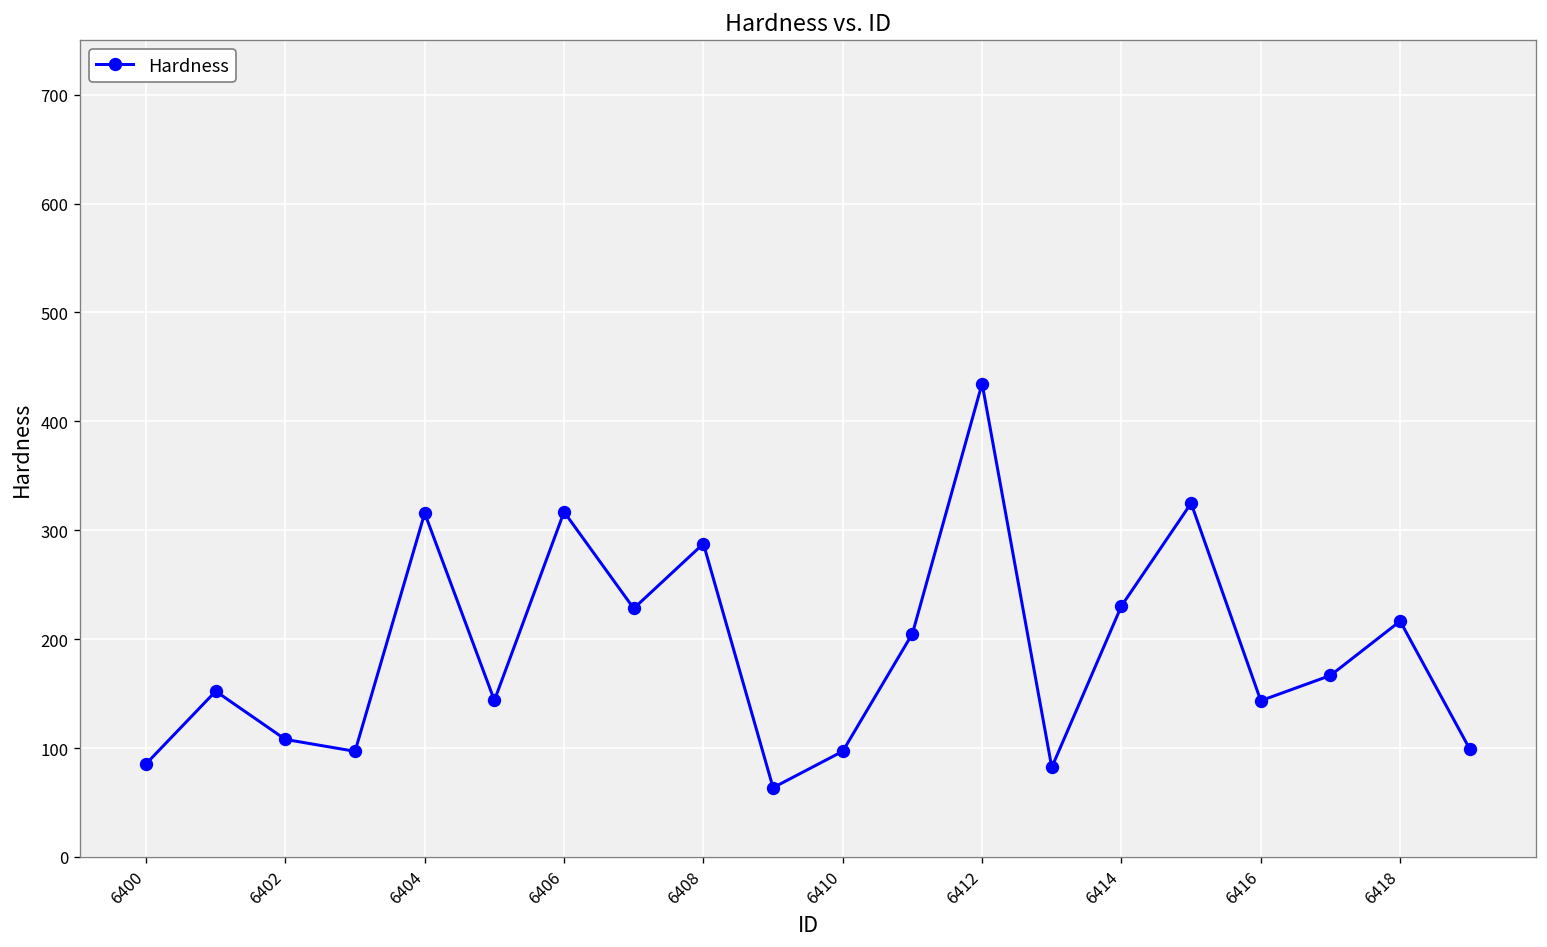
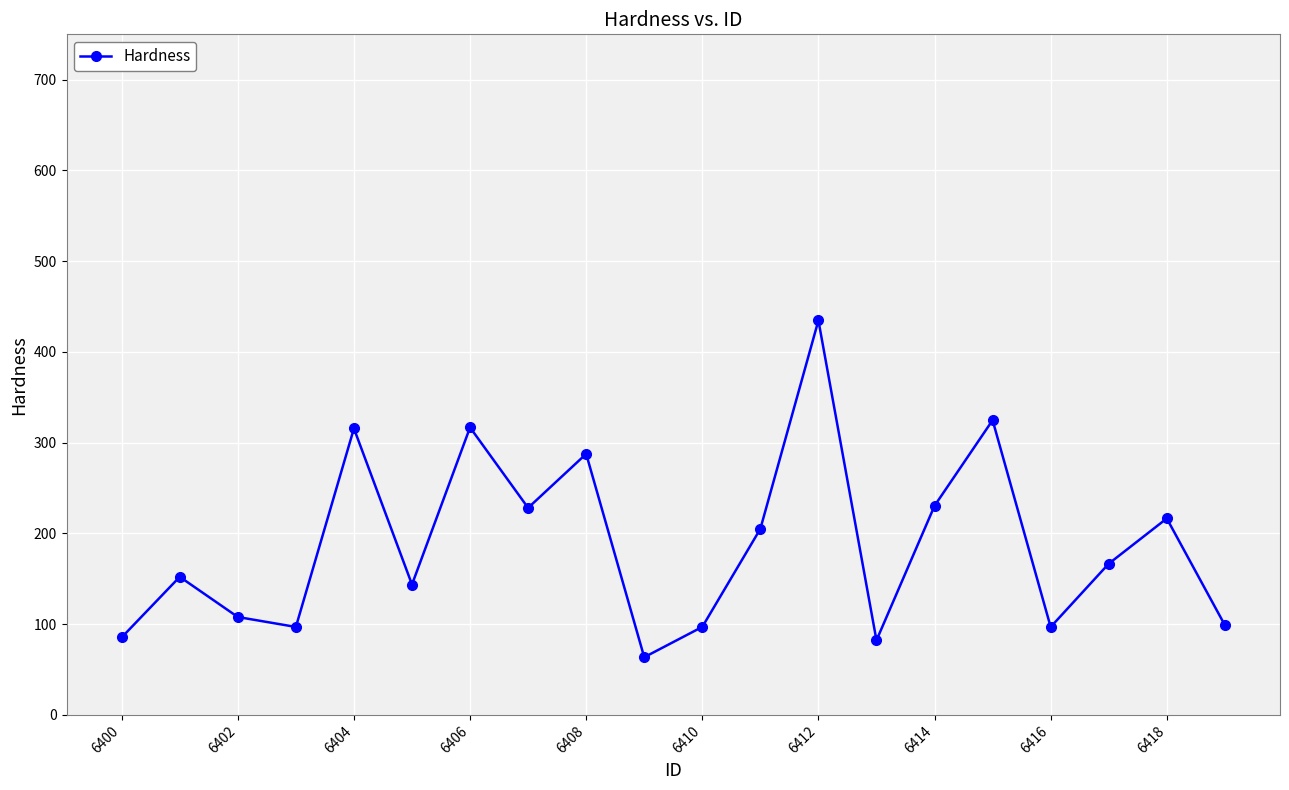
6416: 140 -> 100
